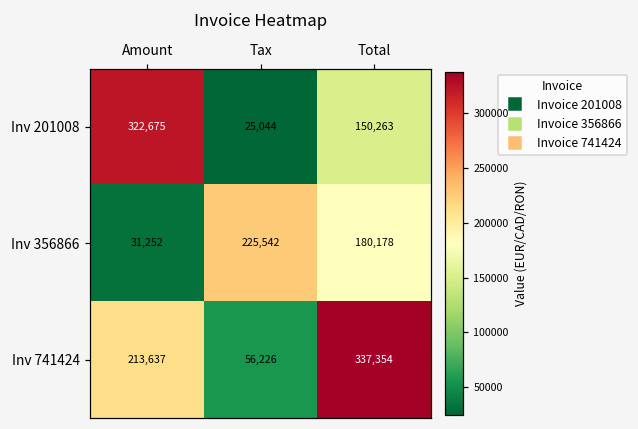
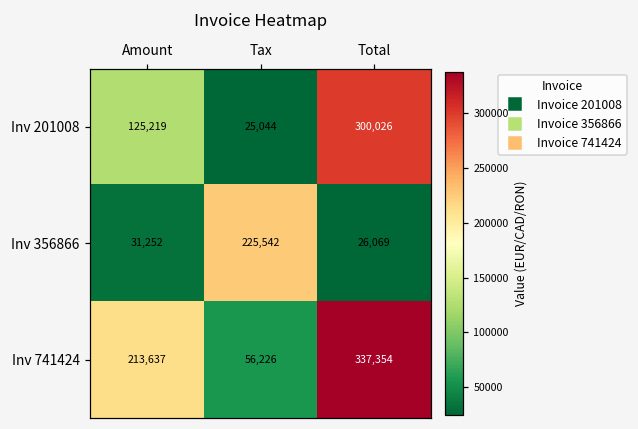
Inv 201008, Amount: 322,675 -> 125,219
Inv 201008, Total: 150,263 -> 300,026
Inv 356866, Total: 180,178 -> 26,069
